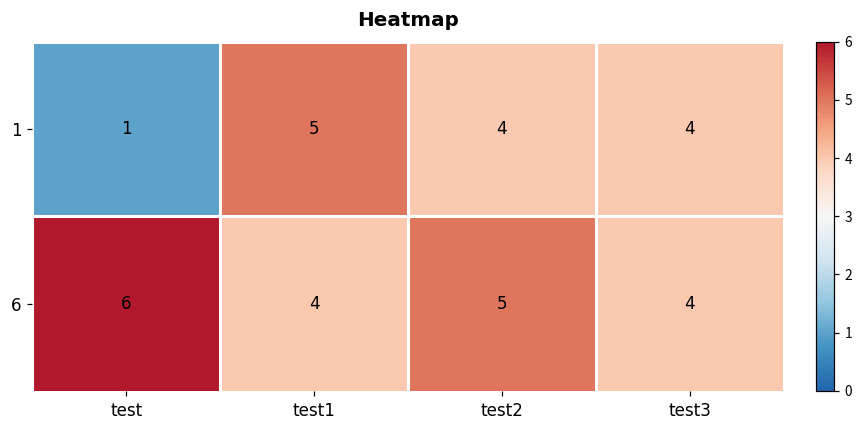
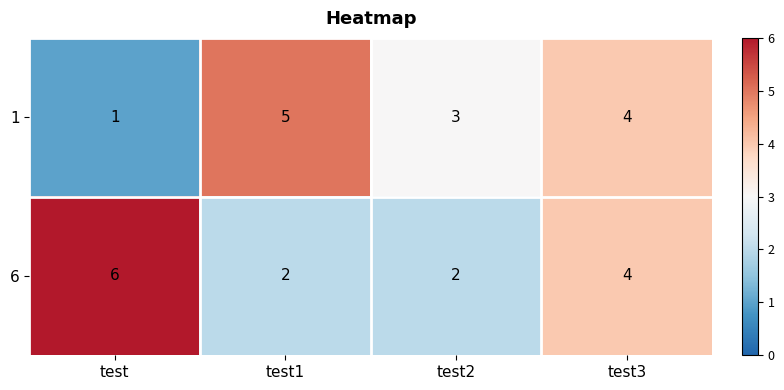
1, test2: 4 -> 3
6, test1: 4 -> 2
6, test2: 5 -> 2
